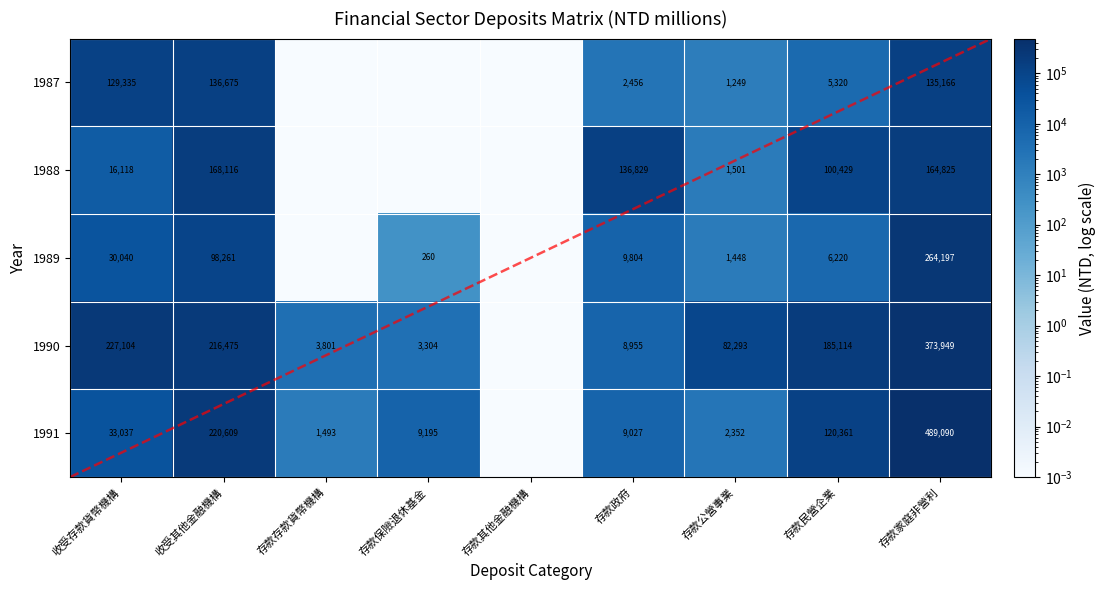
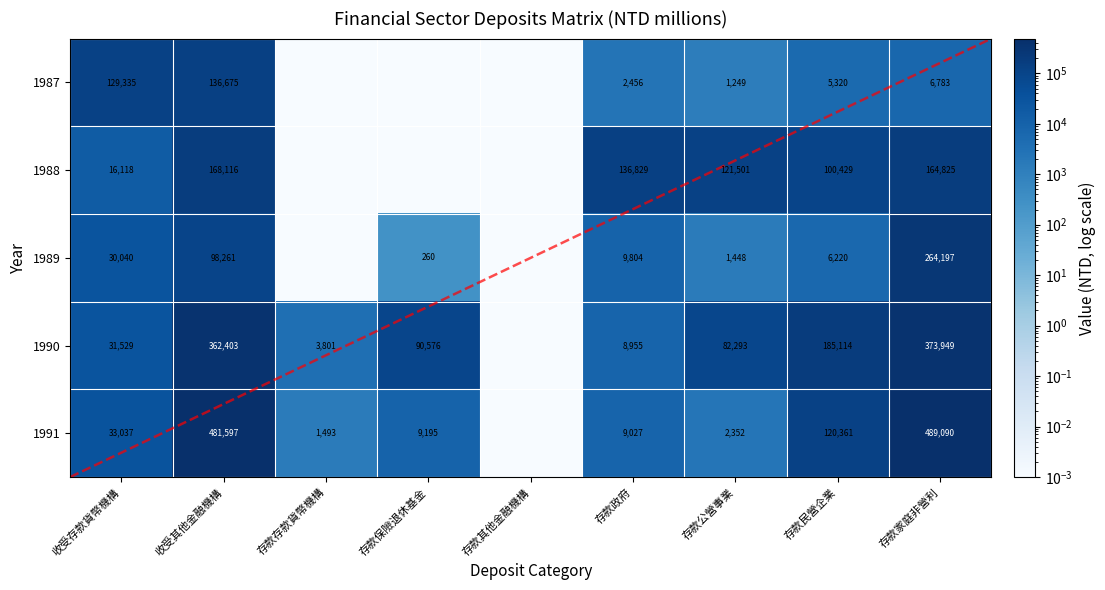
1987, 存款家庭非營利: 135,166 -> 6,783
1988, 存款公營事業: 1,501 -> 121,501
1990, 收受存款貨幣機構: 227,104 -> 31,529
1990, 收受其他金融機構: 216,475 -> 362,403
1990, 存款保險退休基金: 3,304 -> 90,576
1991, 收受其他金融機構: 220,609 -> 481,597
